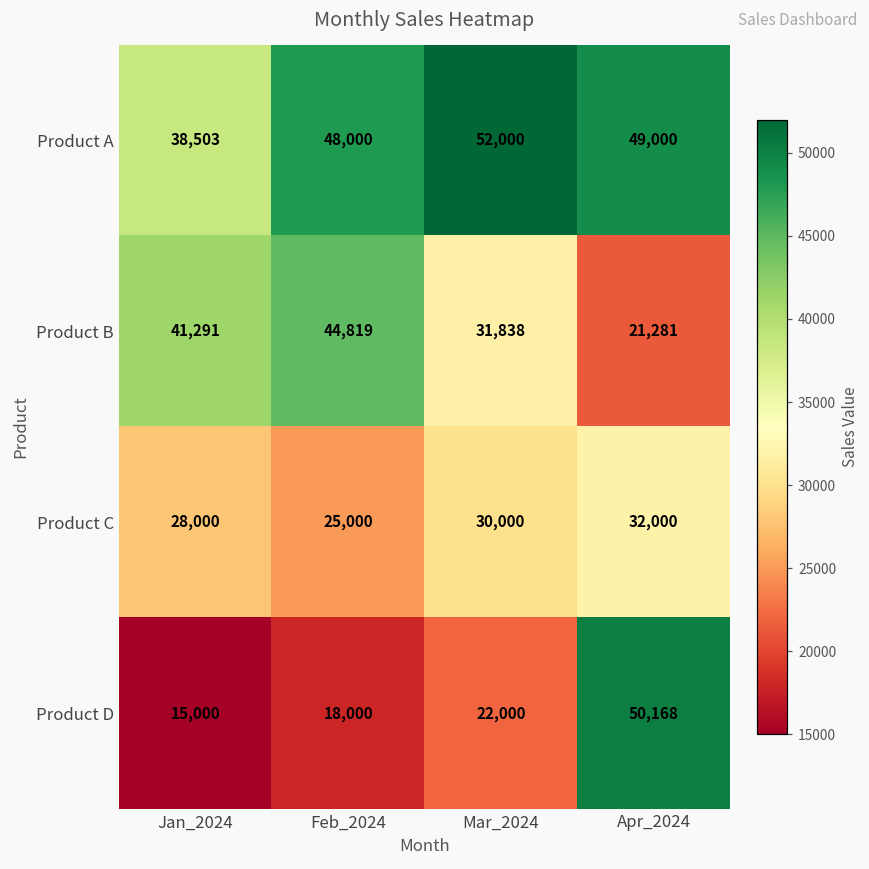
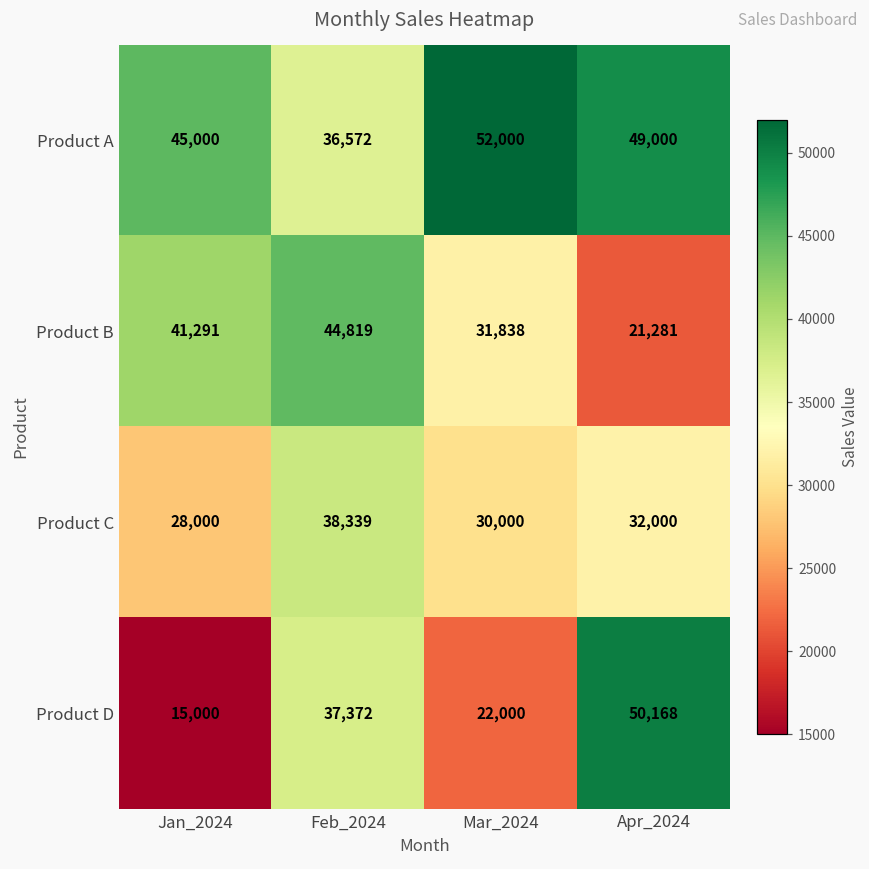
Product A, Jan_2024: 38,503 -> 45,000
Product A, Feb_2024: 48,000 -> 36,572
Product C, Feb_2024: 25,000 -> 38,339
Product D, Feb_2024: 18,000 -> 37,372
